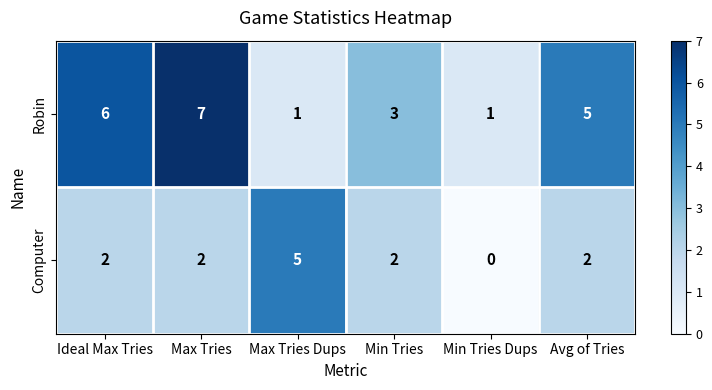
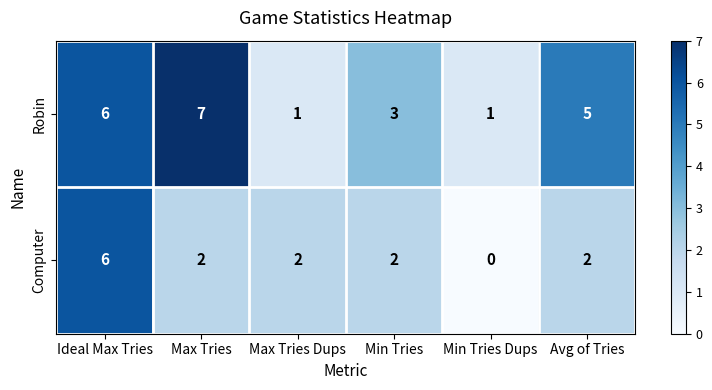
Computer, Ideal Max Tries: 2 -> 6
Computer, Max Tries Dups: 5 -> 2
